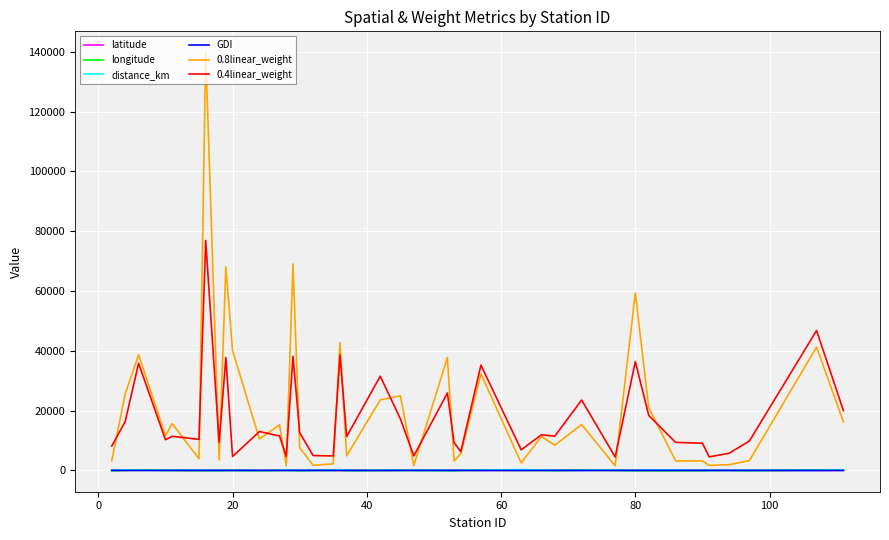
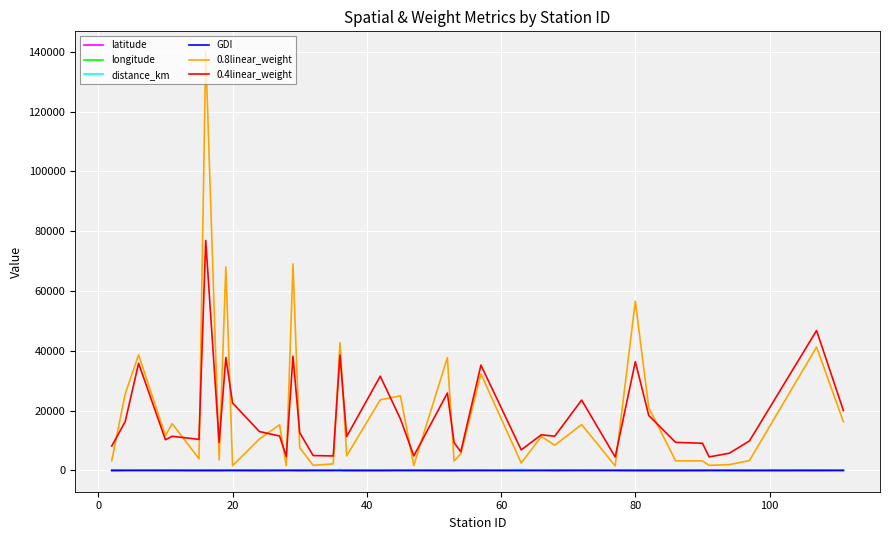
0.8linear_weight, 20: 40000 -> 2000
0.4linear_weight, 20: 5000 -> 23000
0.8linear_weight, 80: 59000 -> 57000
